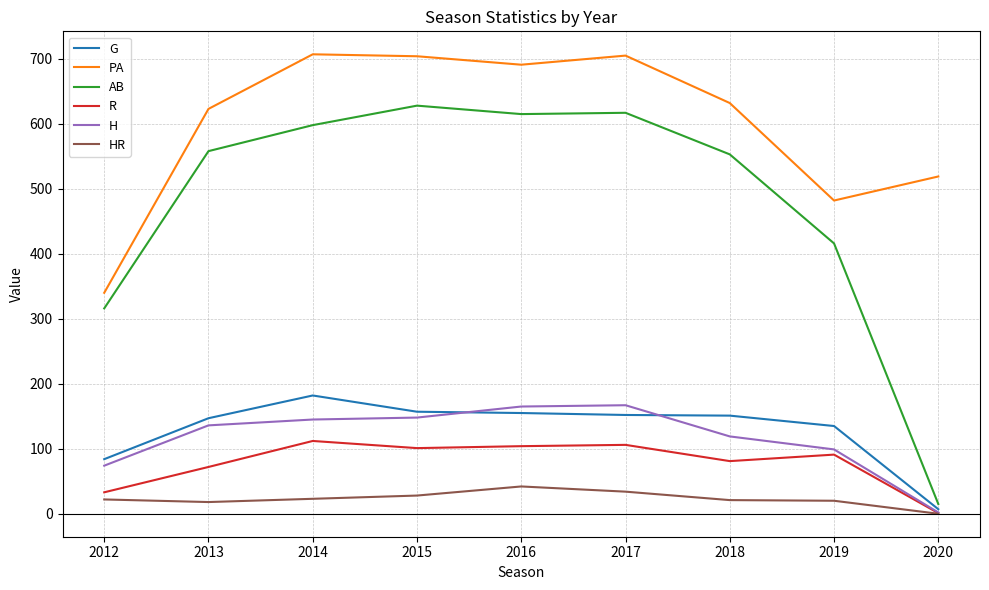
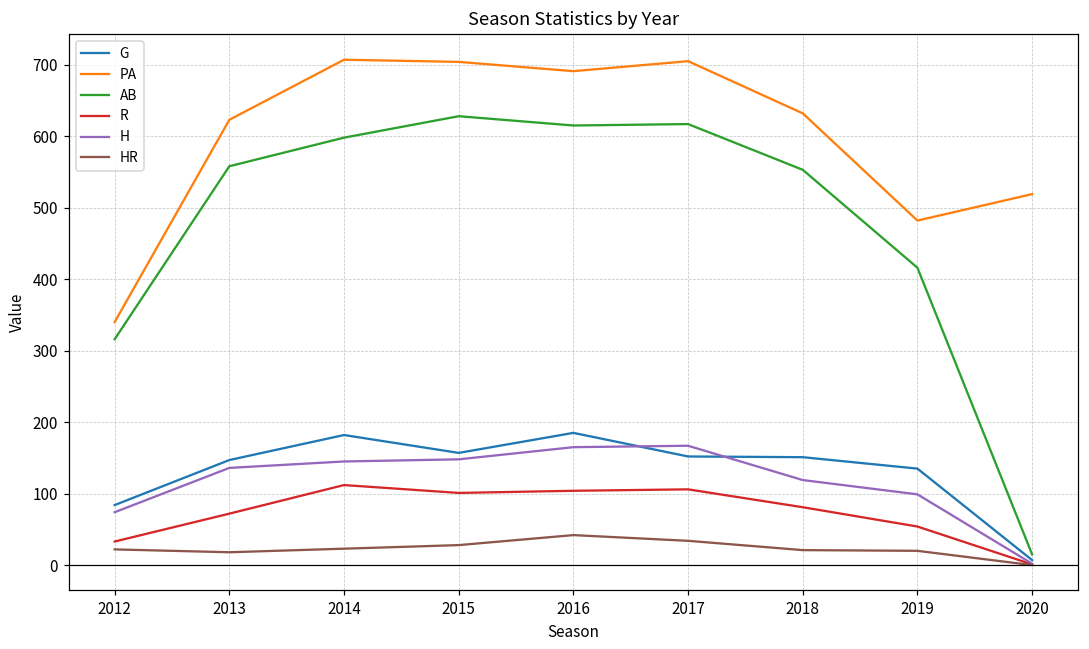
G, 2016: 160 -> 190
R, 2019: 90 -> 50
